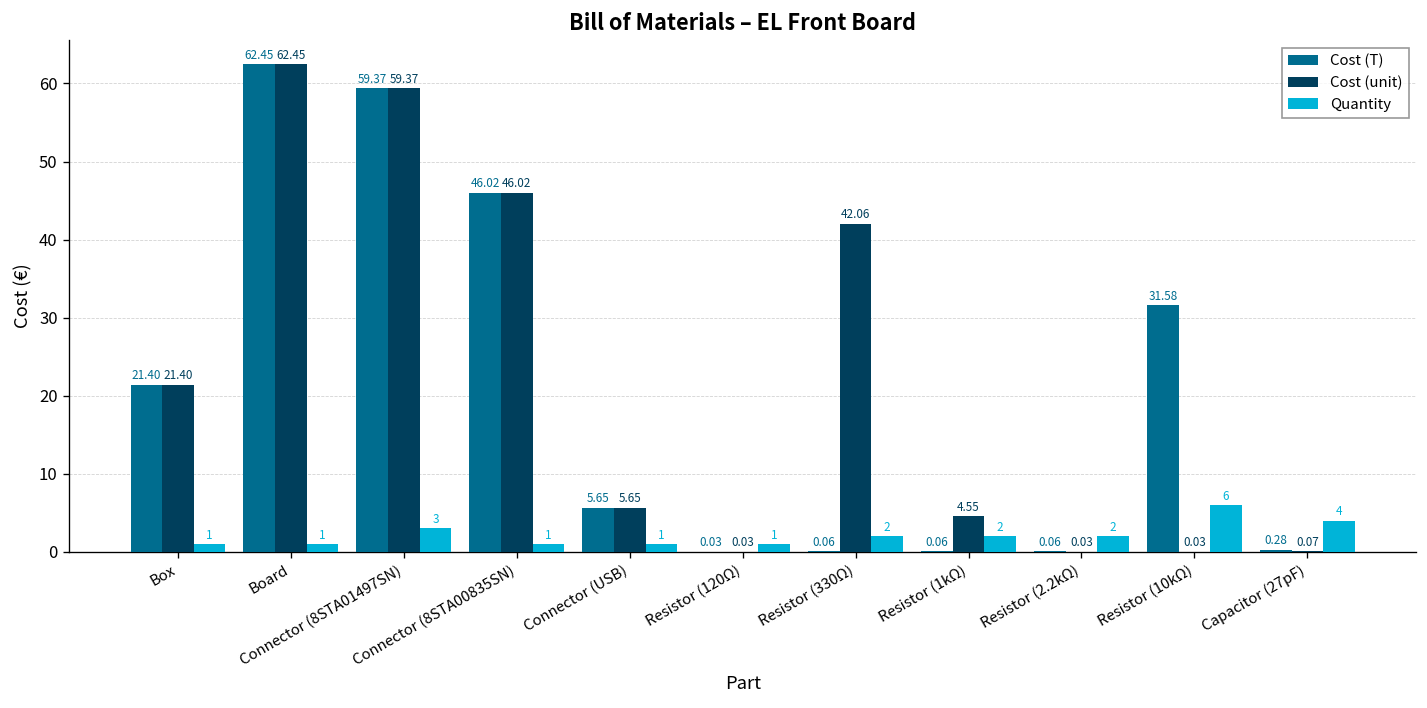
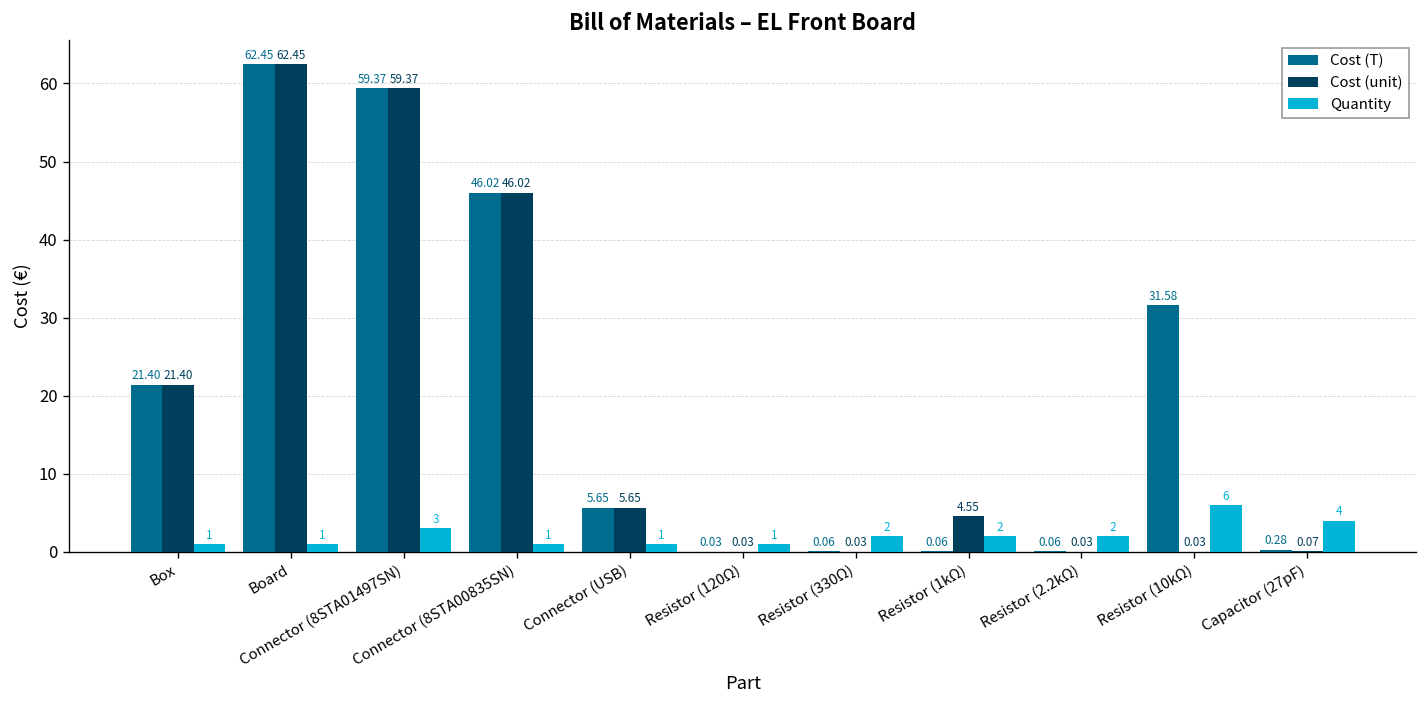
Cost (unit), Resistor (330Ω): 42.06 -> 0.03
